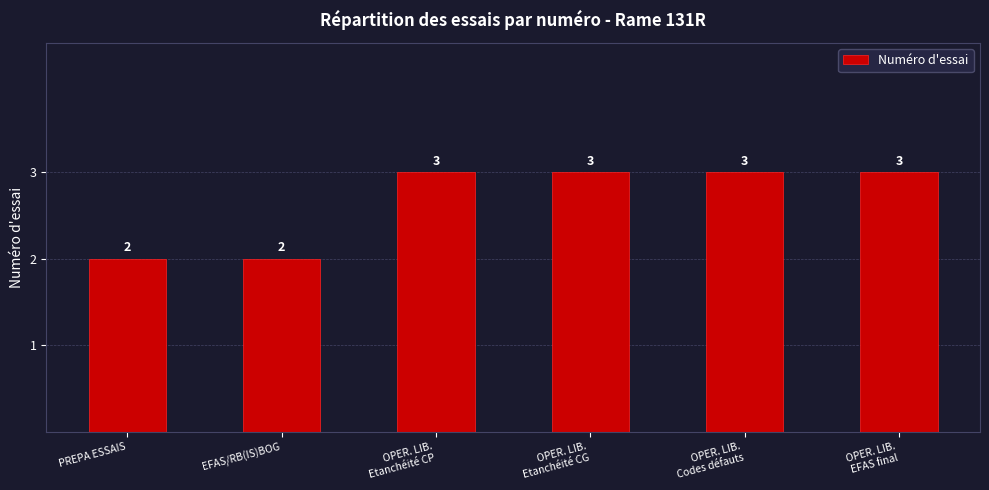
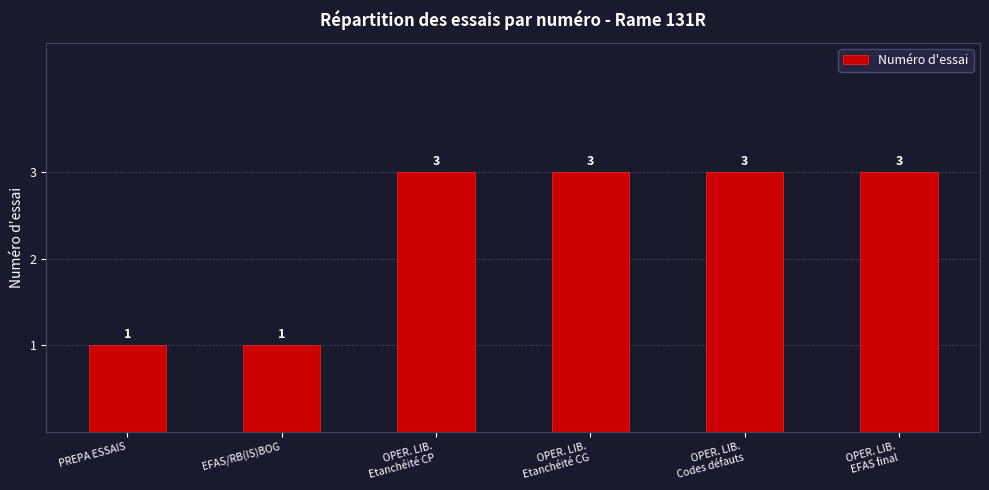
PREPA ESSAIS: 2 -> 1
EFAS/RB(IS)BOG: 2 -> 1
